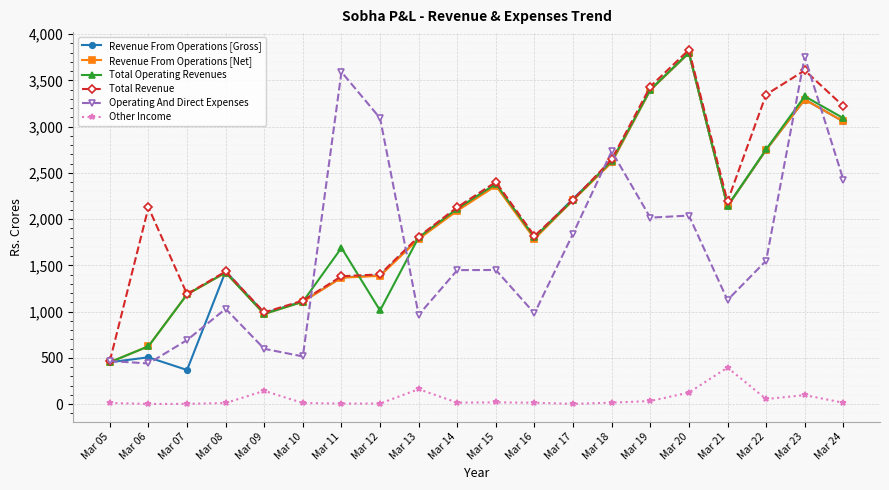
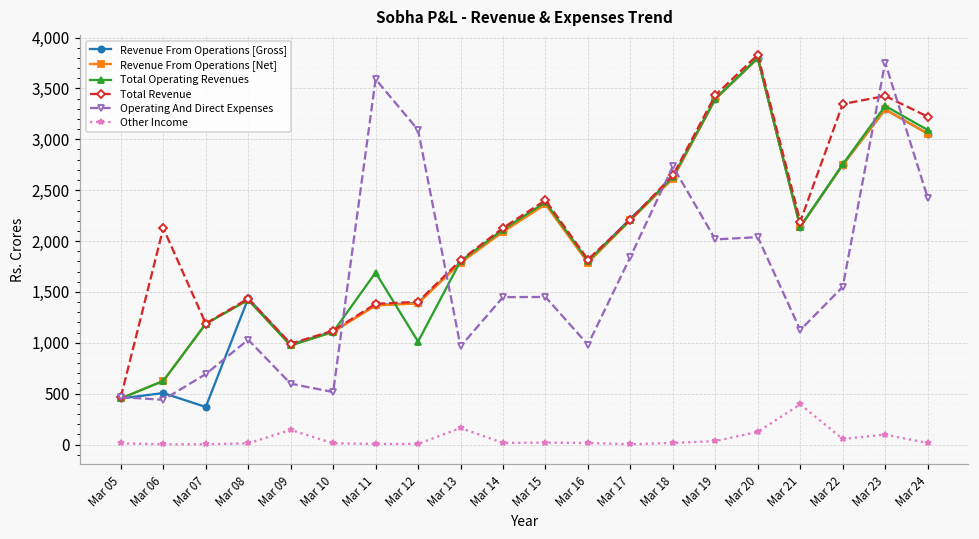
Total Revenue, Mar 23: 3,600 -> 3,400
